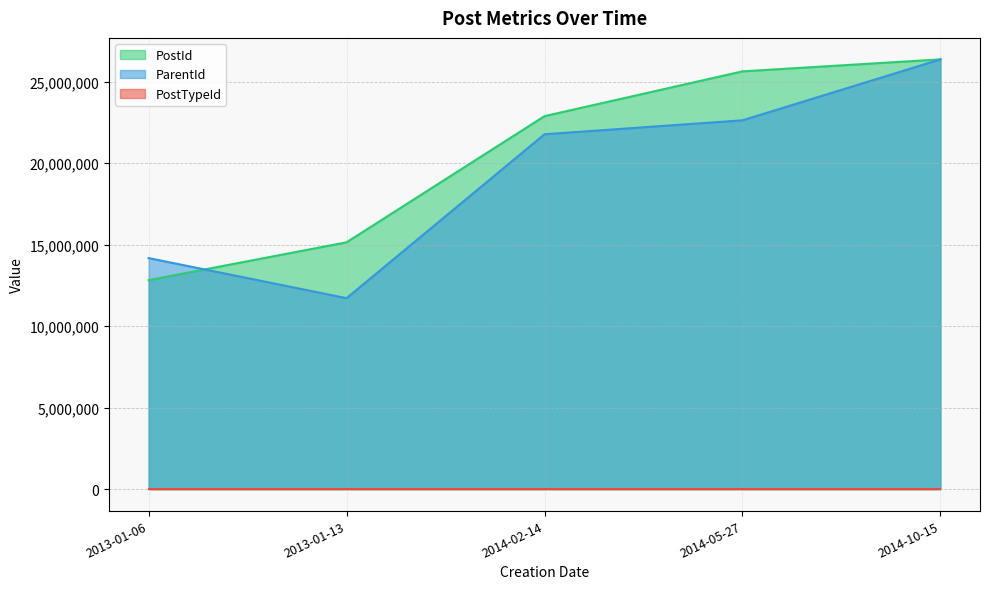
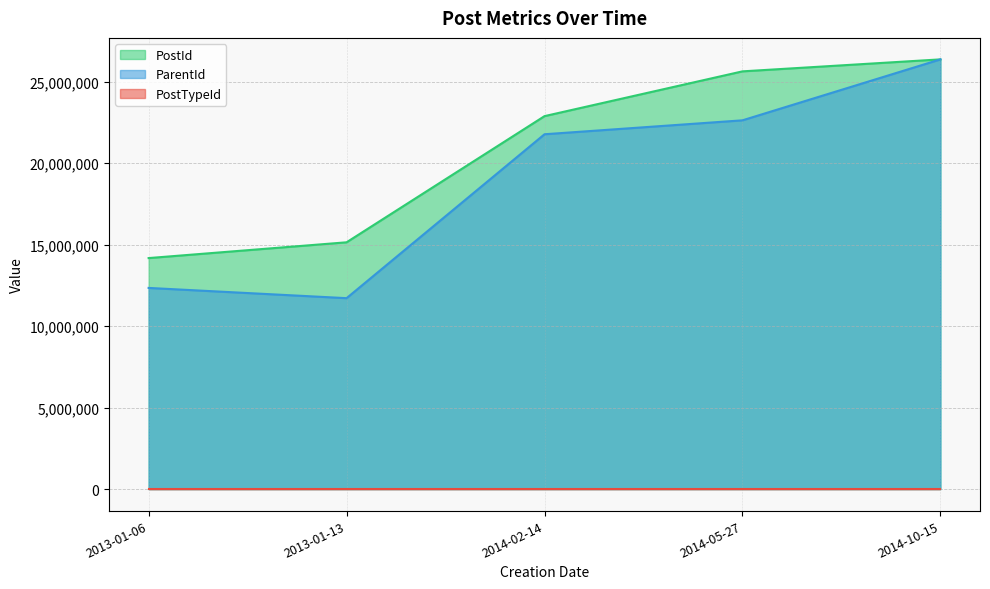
PostId, 2013-01-06: 12,800,000 -> 14,200,000
ParentId, 2013-01-06: 14,200,000 -> 12,300,000
